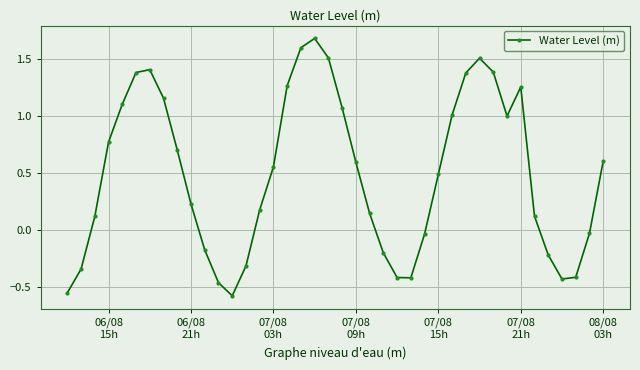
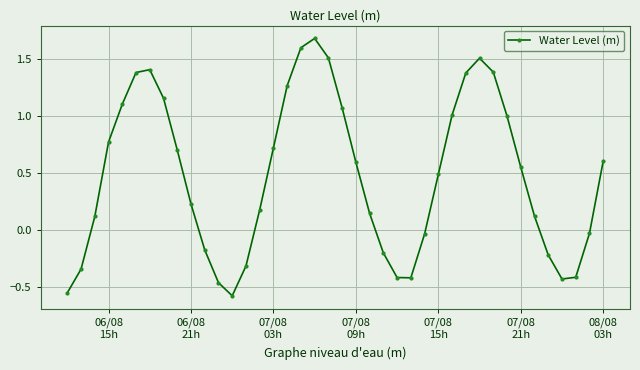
07/08 03h: 0.55 -> 0.72
07/08 21h: 1.25 -> 0.55
